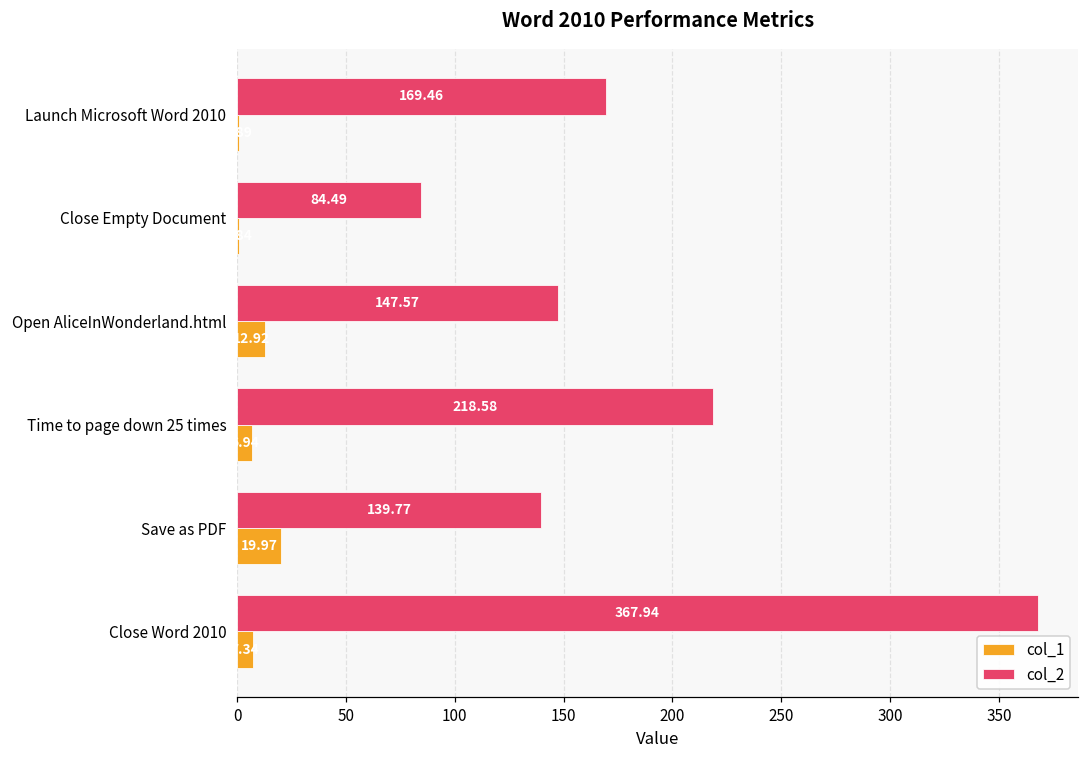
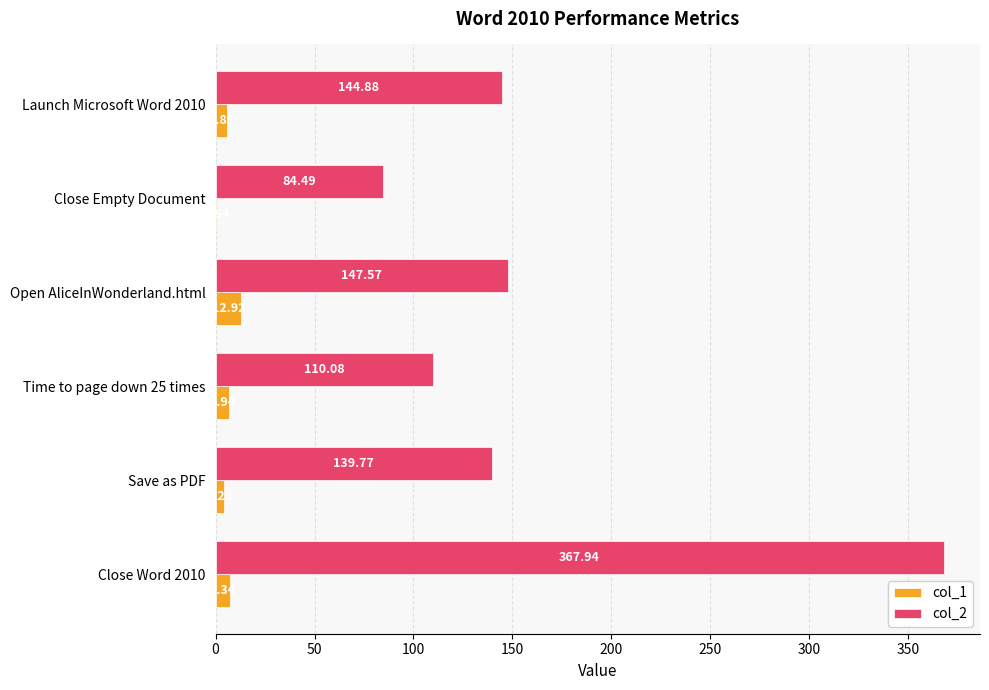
col_2, Launch Microsoft Word 2010: 169.46 -> 144.88
col_1, Launch Microsoft Word 2010: 1 -> 6
col_2, Time to page down 25 times: 218.58 -> 110.08
col_1, Save as PDF: 20 -> 4
